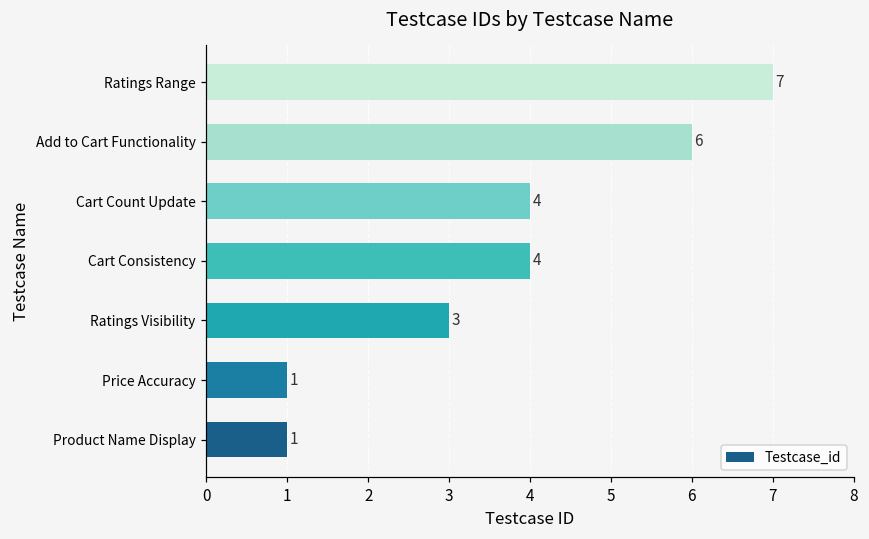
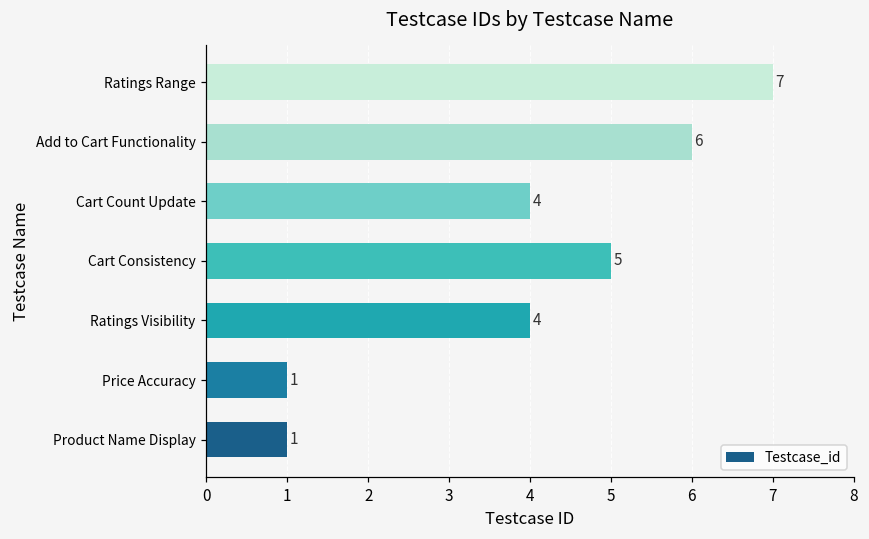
Cart Consistency: 4 -> 5
Ratings Visibility: 3 -> 4
